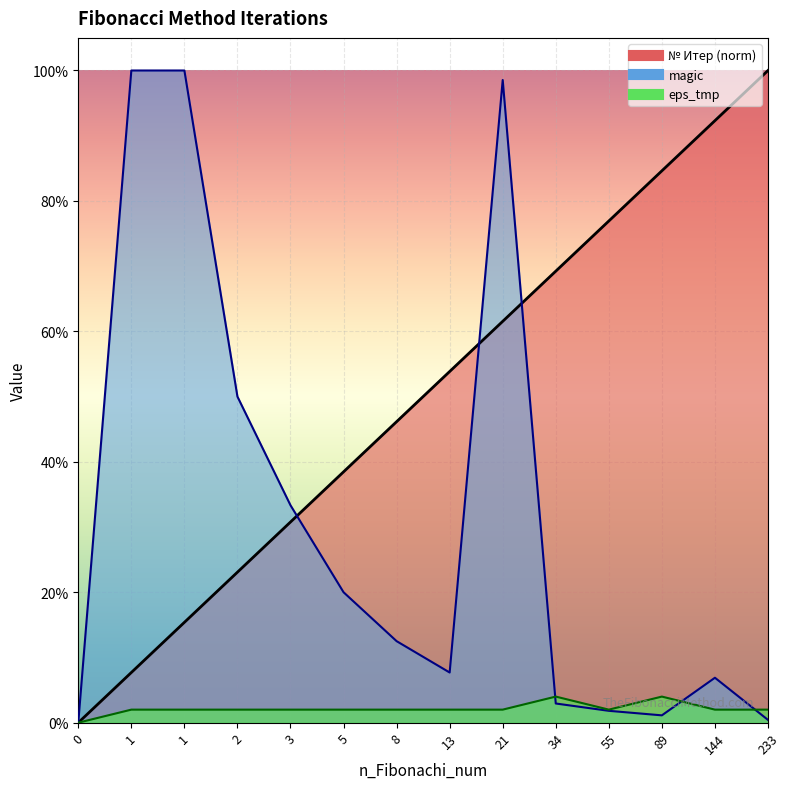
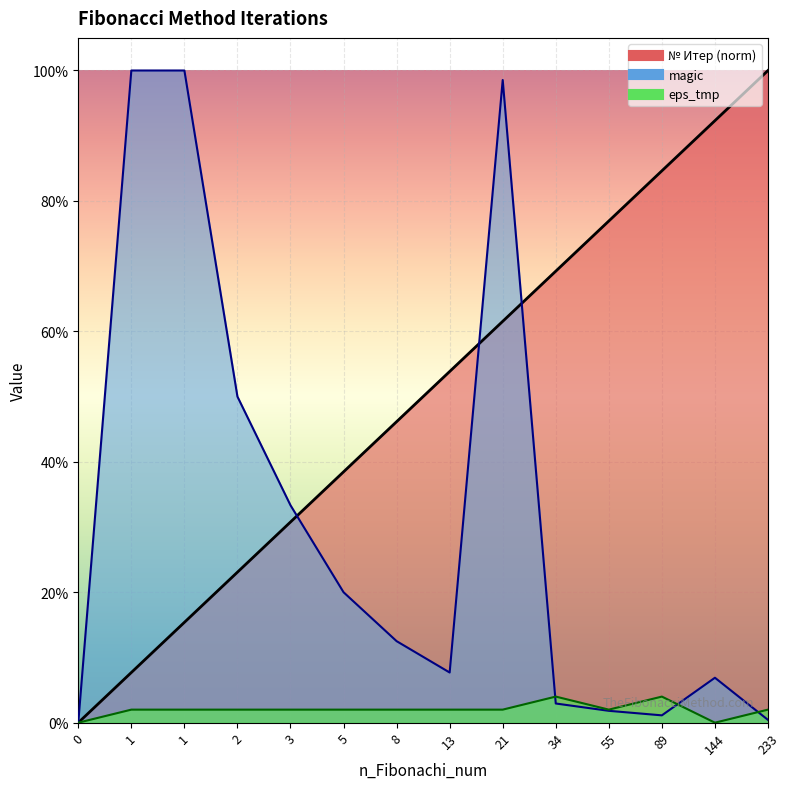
eps_tmp, 144: 2% -> 0%
